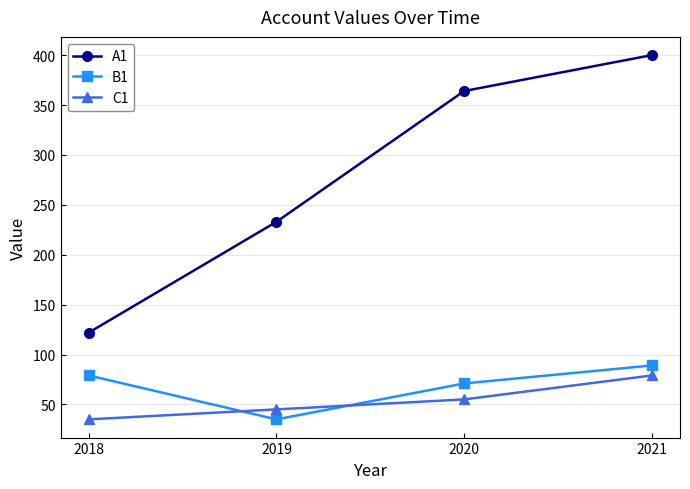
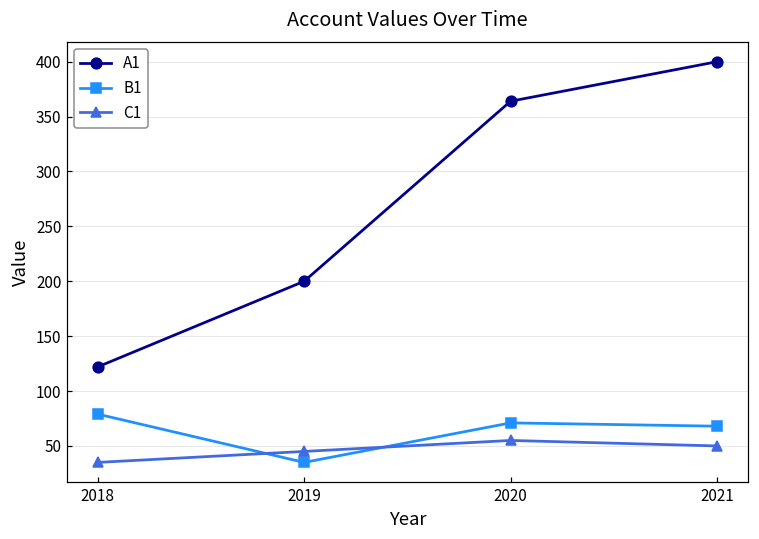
A1, 2019: 230 -> 200
B1, 2021: 90 -> 70
C1, 2021: 80 -> 50
